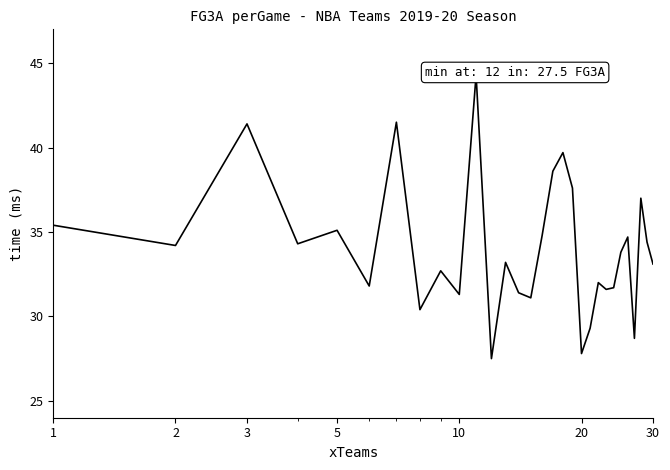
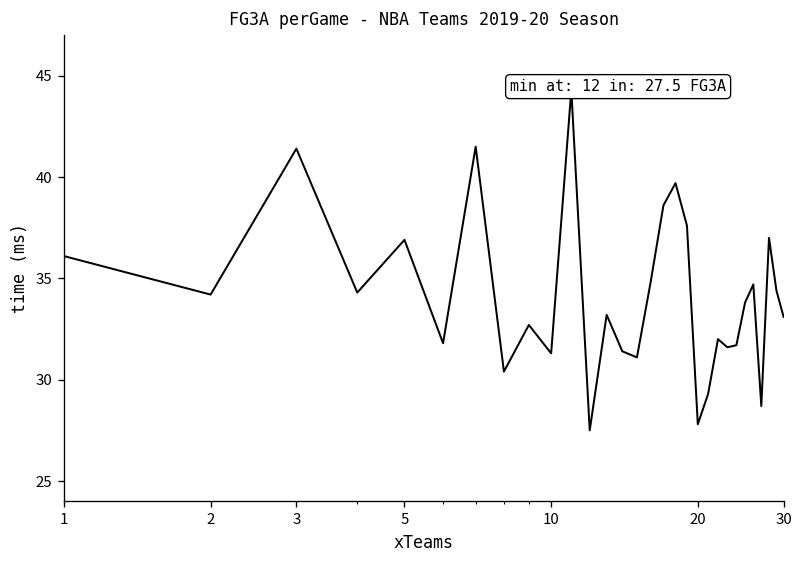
1: 35.4 -> 36.1
5: 35.1 -> 36.9
